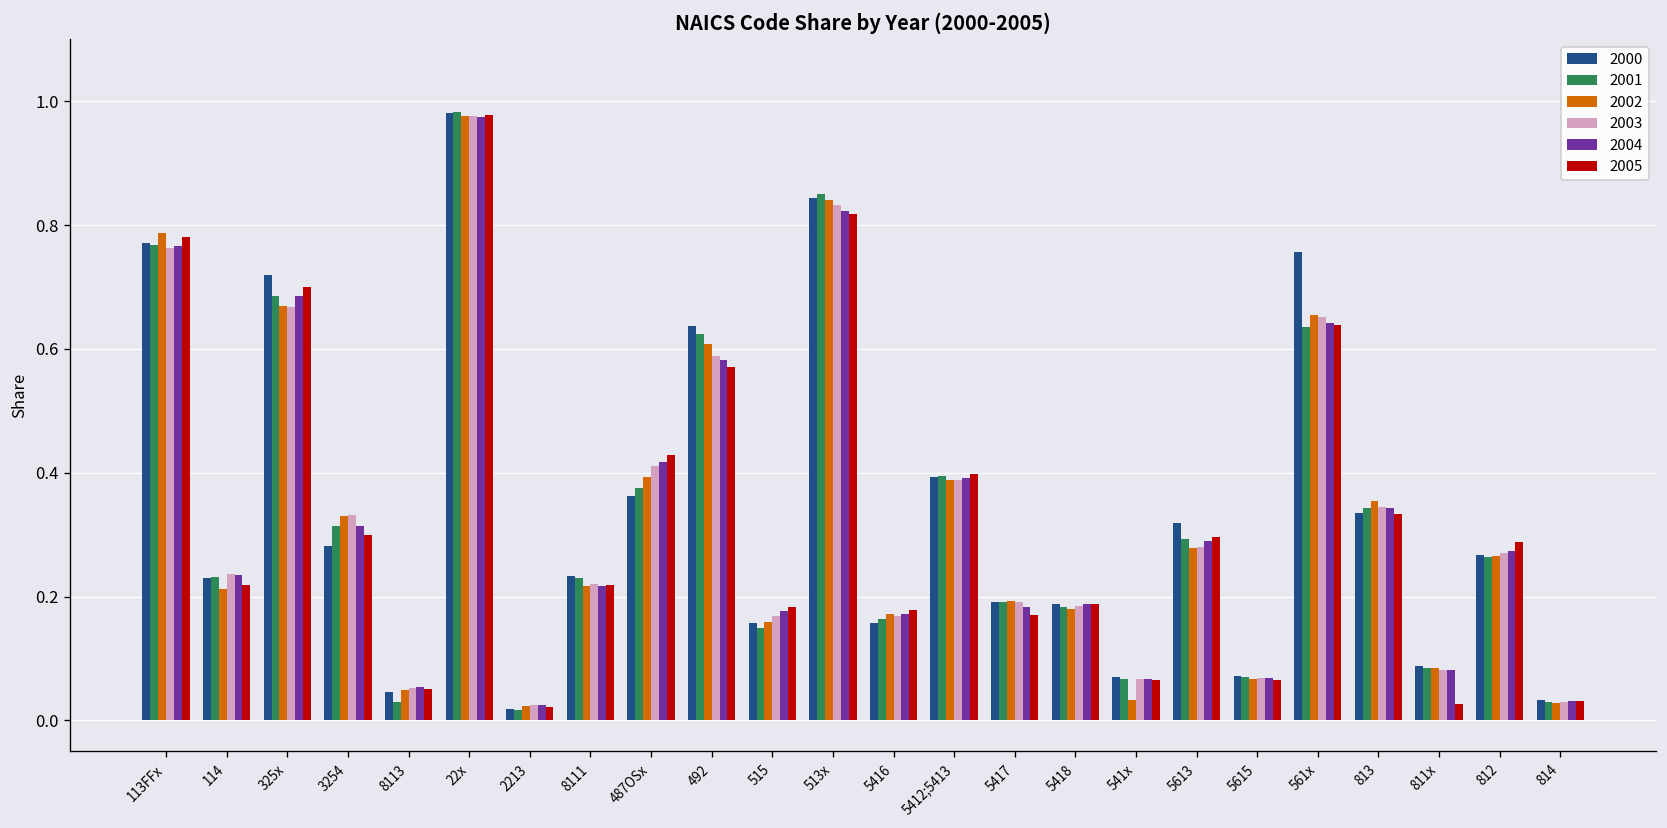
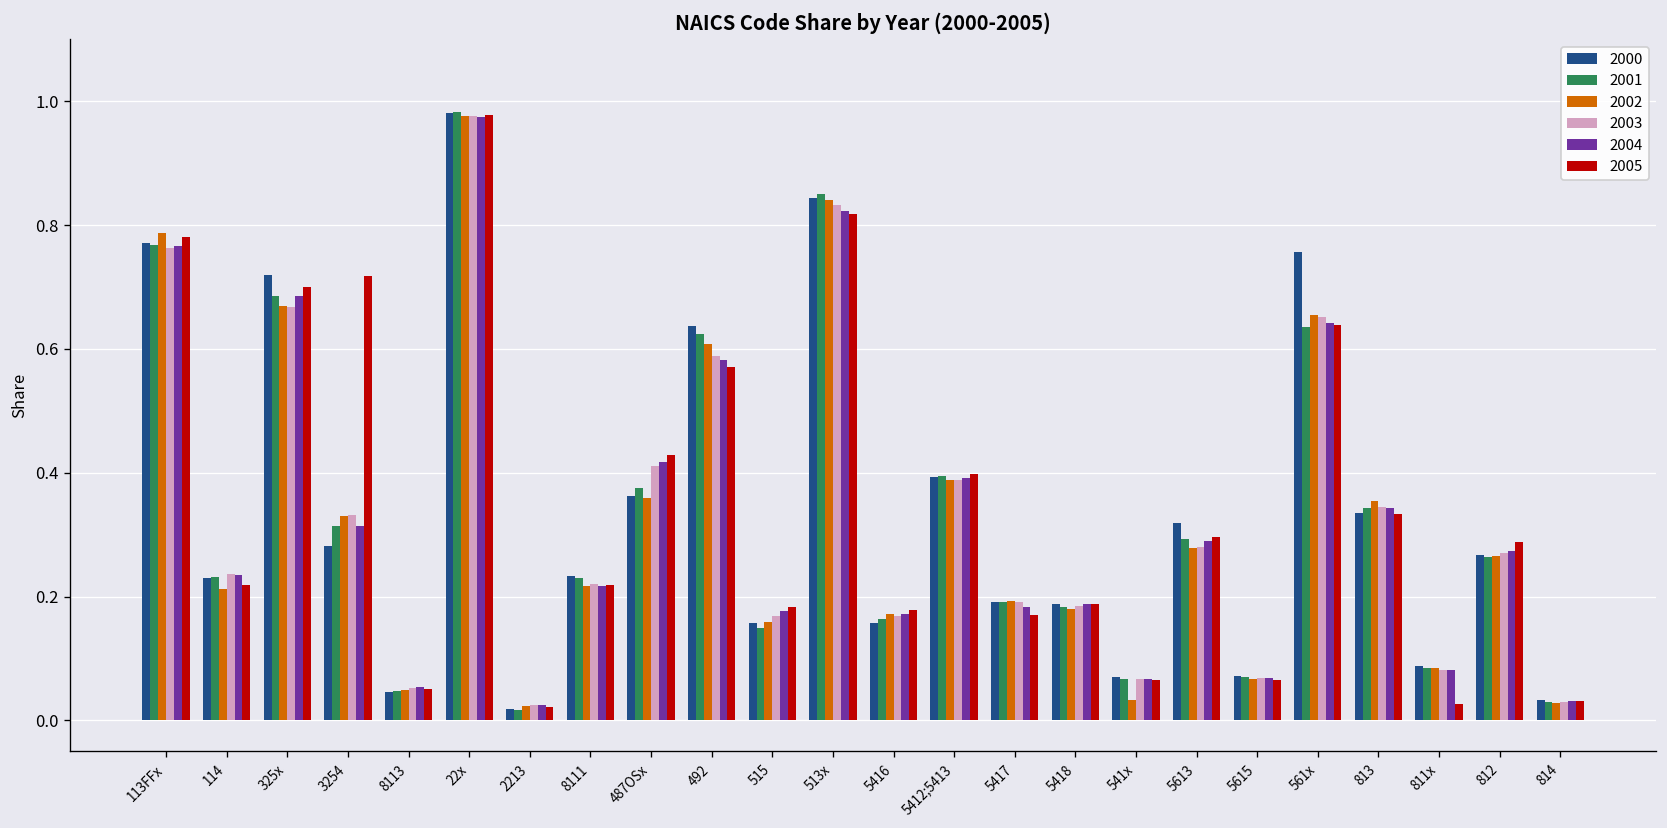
2005, 3254: 0.30 -> 0.72
2001, 8113: 0.03 -> 0.05
2002, 487OSx: 0.39 -> 0.36
